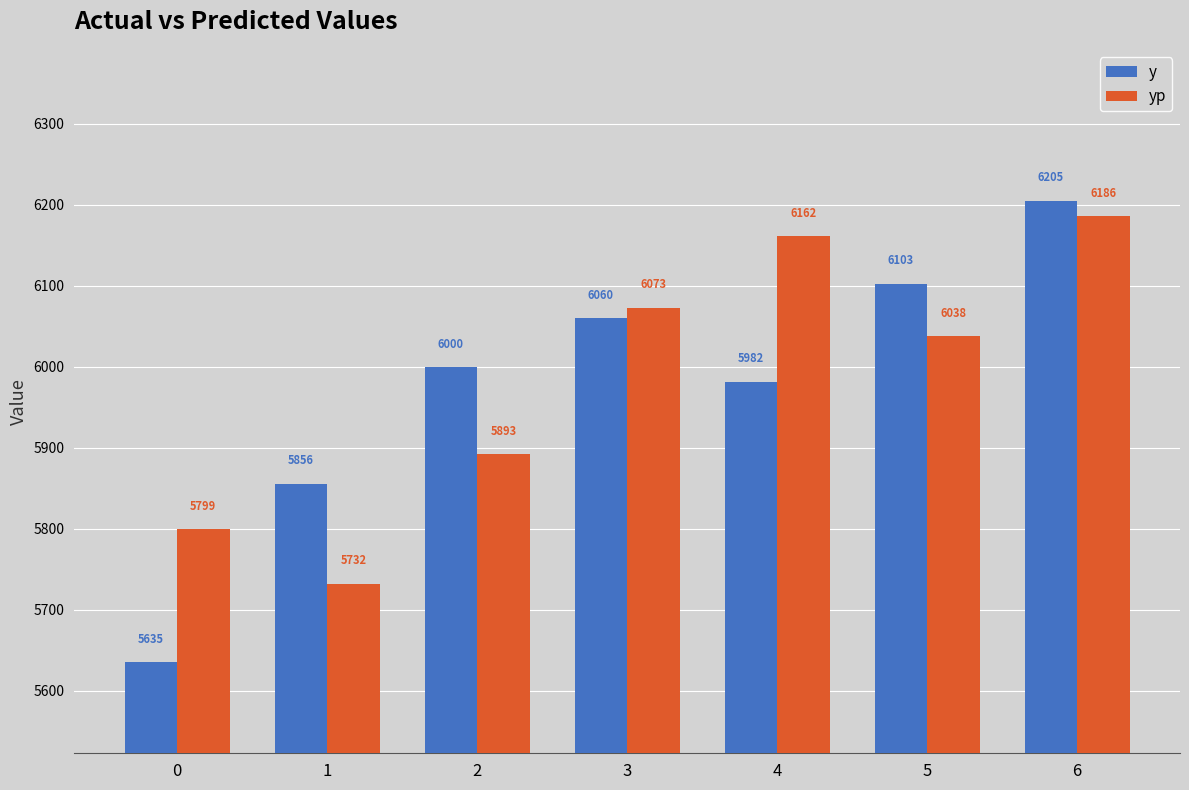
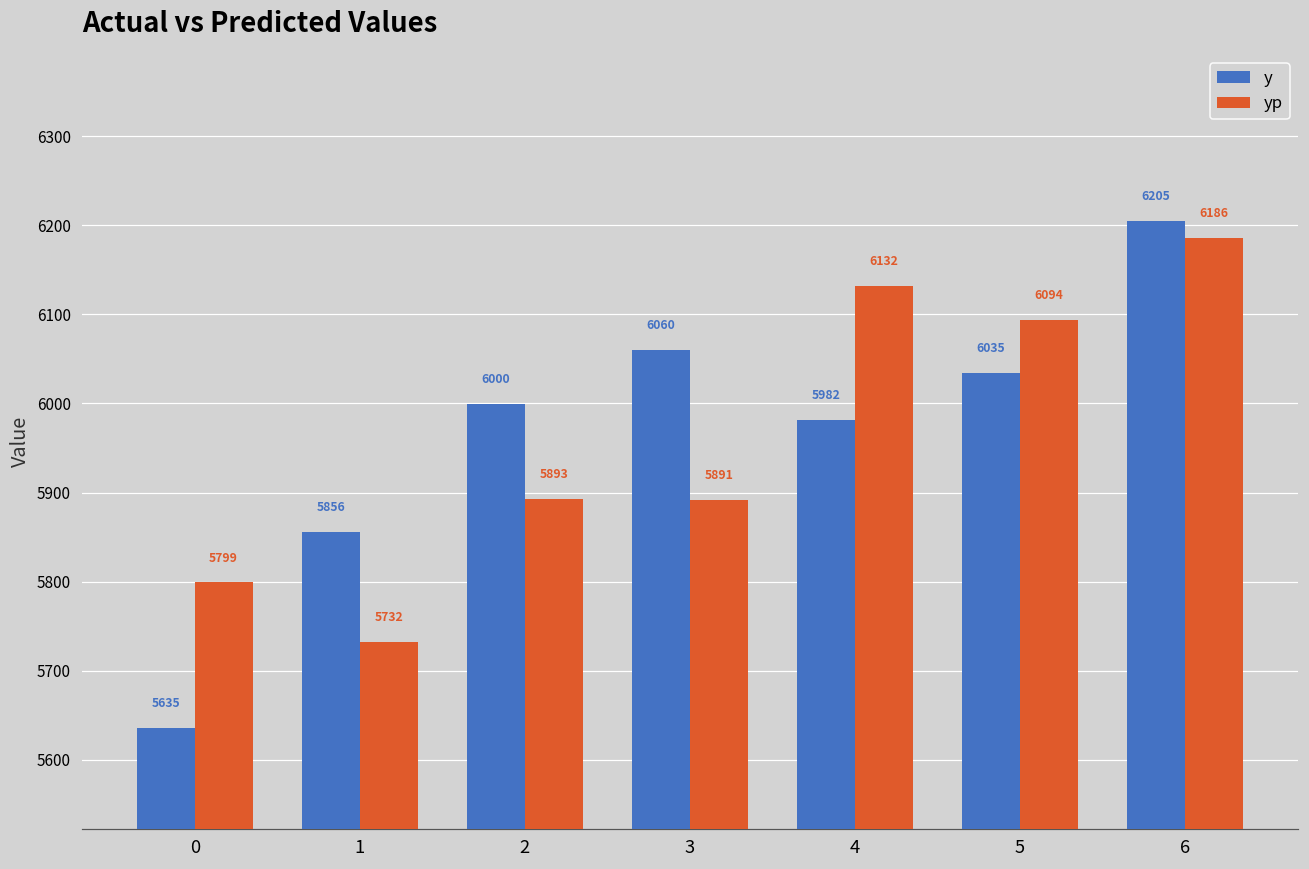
yp, 3: 6073 -> 5891
yp, 4: 6162 -> 6132
y, 5: 6103 -> 6035
yp, 5: 6038 -> 6094
